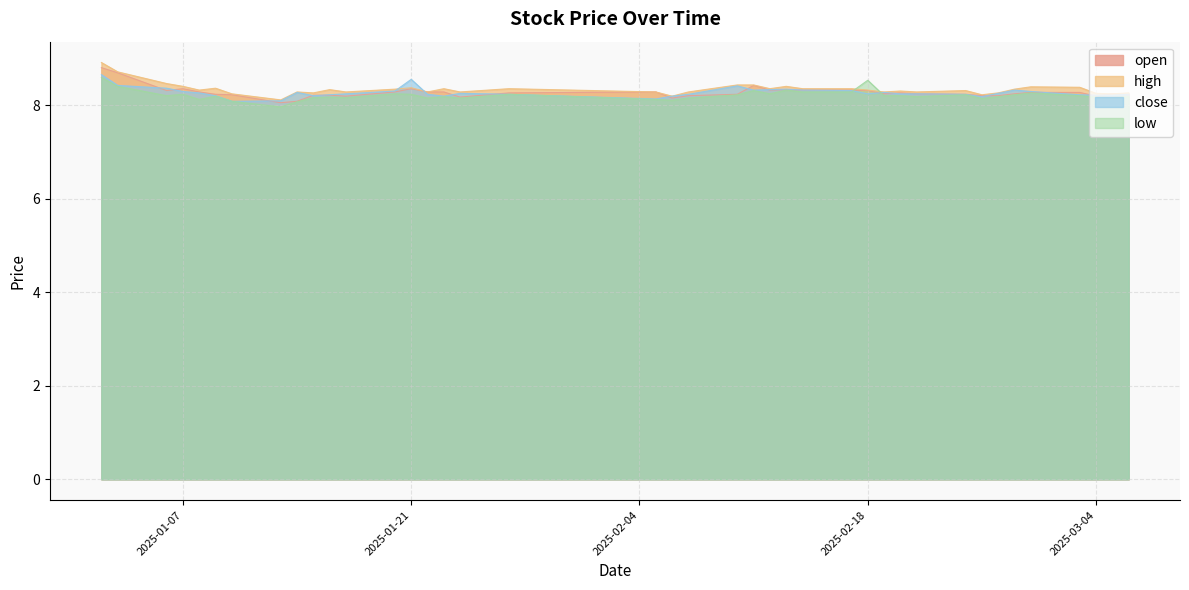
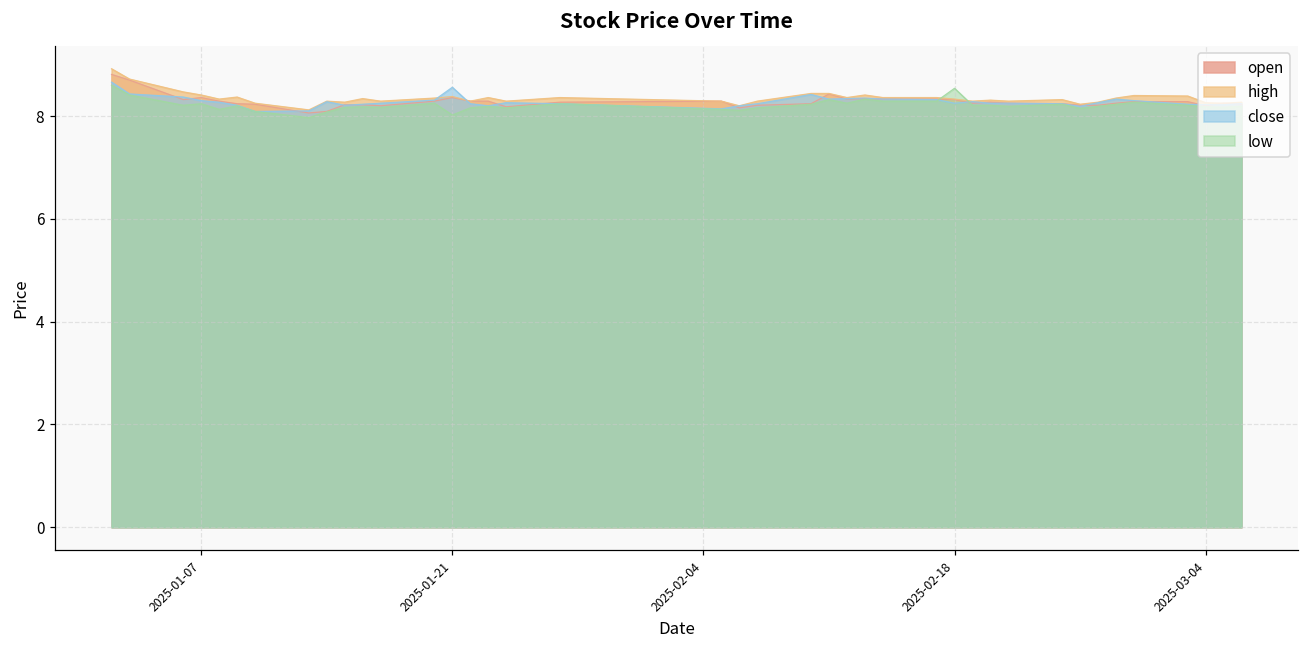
low, 2025-01-21: 8.2 -> 8.0
